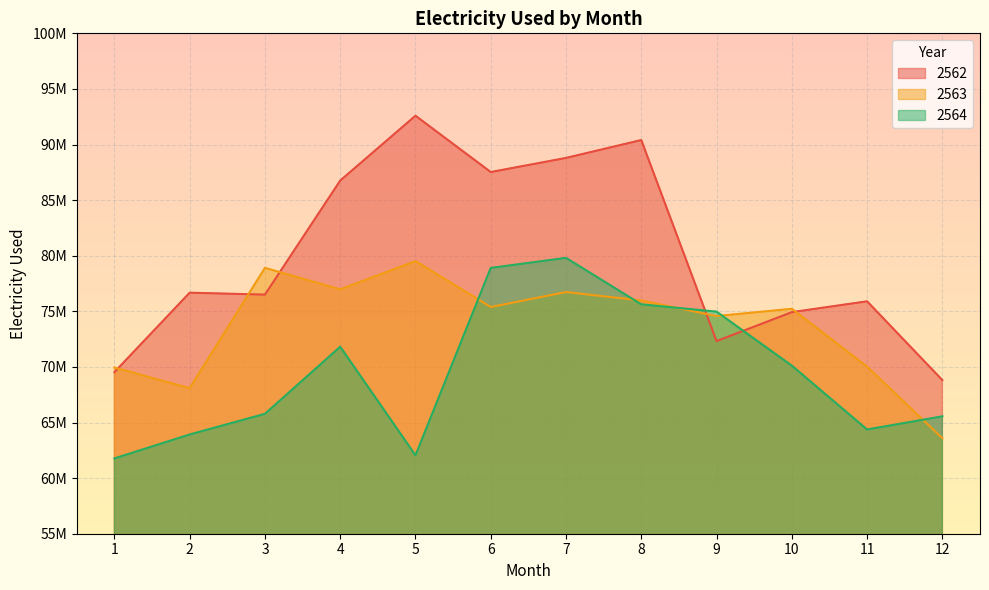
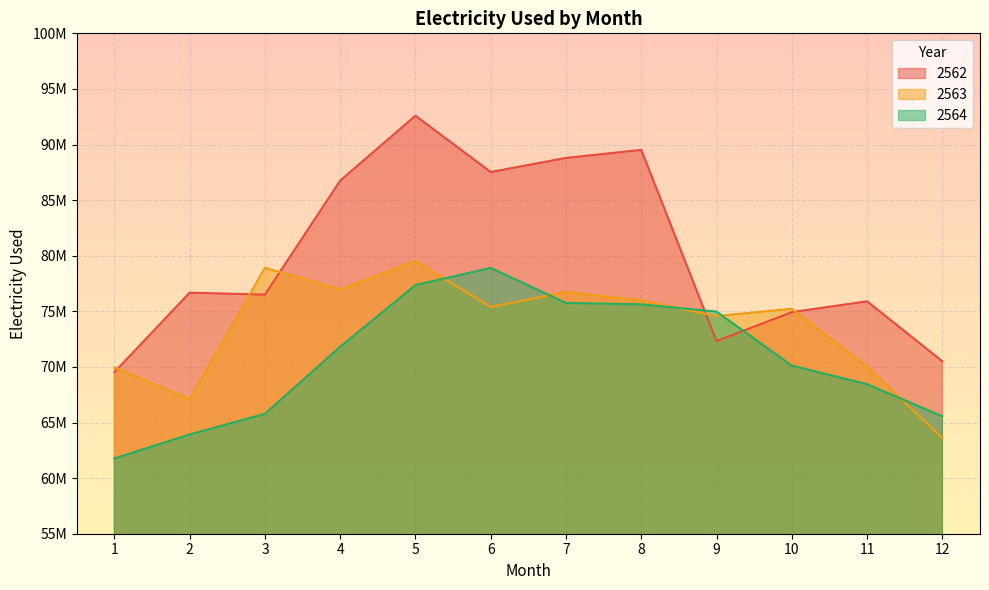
2563, 2: 68100000 -> 67100000
2564, 5: 62100000 -> 77400000
2564, 7: 79800000 -> 75800000
2562, 8: 90400000 -> 89500000
2564, 11: 64400000 -> 68400000
2562, 12: 68800000 -> 70500000
